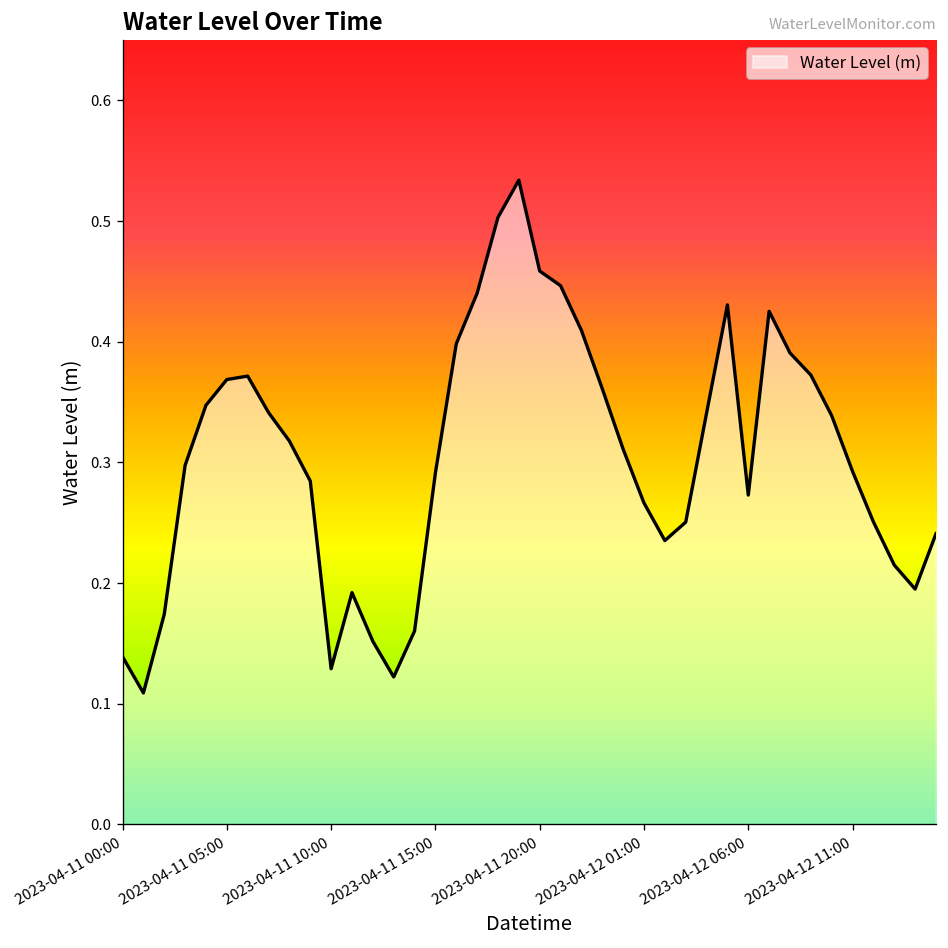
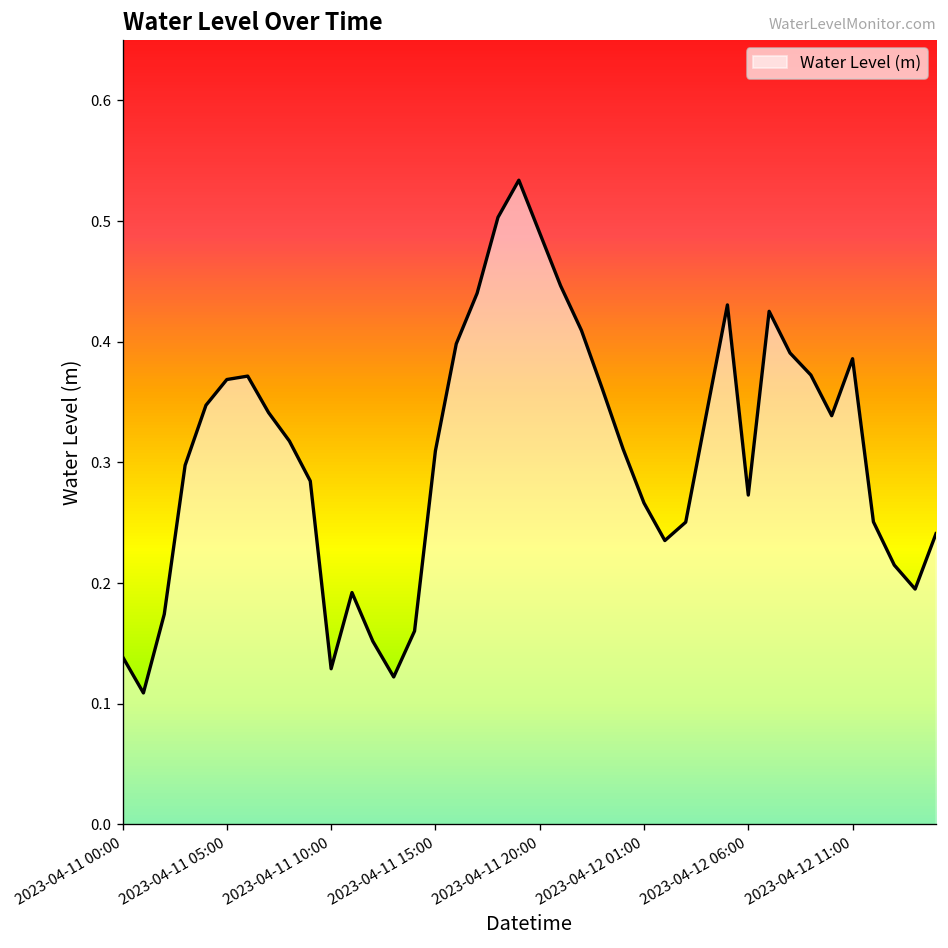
2023-04-11 15:00: 0.291 -> 0.310
2023-04-11 20:00: 0.459 -> 0.490
2023-04-12 11:00: 0.293 -> 0.386
